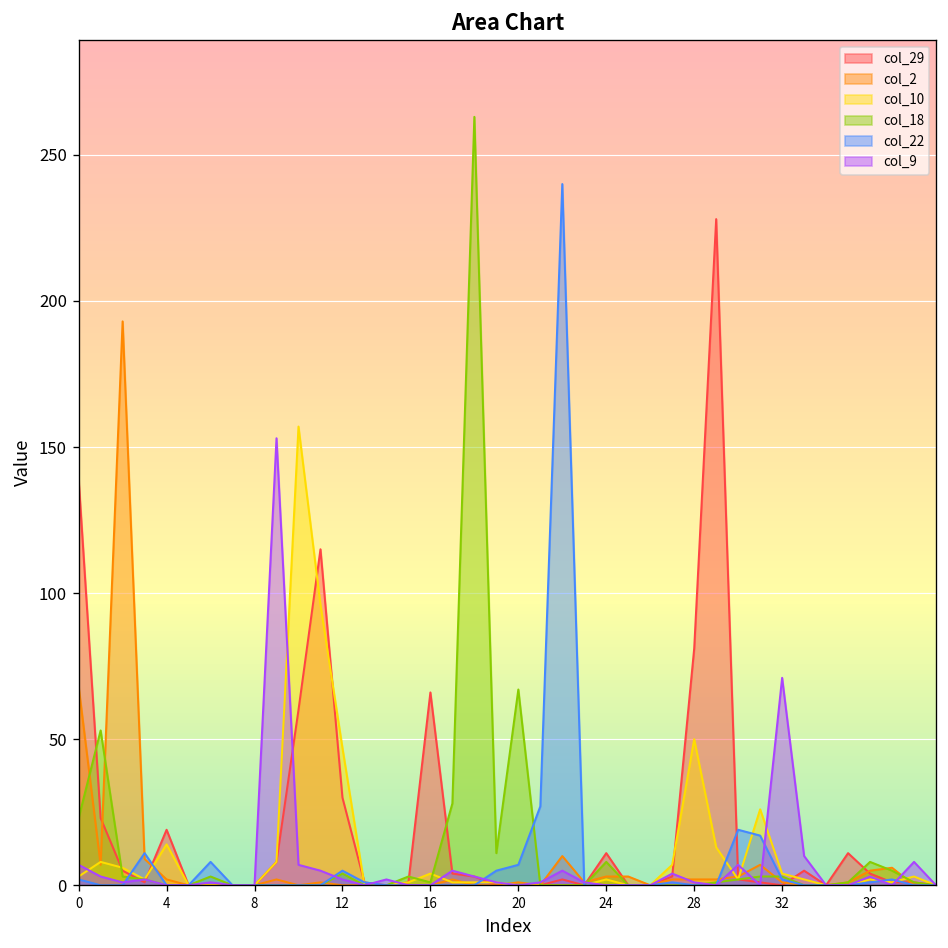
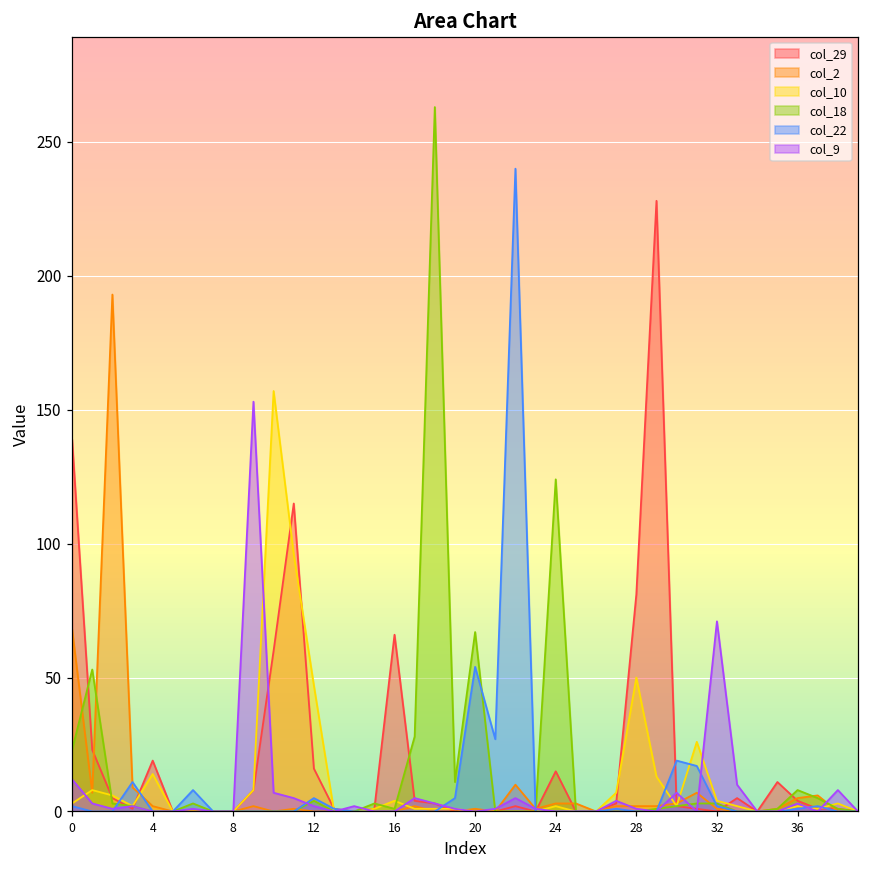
col_9, 0: 7 -> 12
col_29, 12: 30 -> 16
col_22, 20: 7 -> 54
col_29, 24: 11 -> 15
col_18, 24: 8 -> 124
